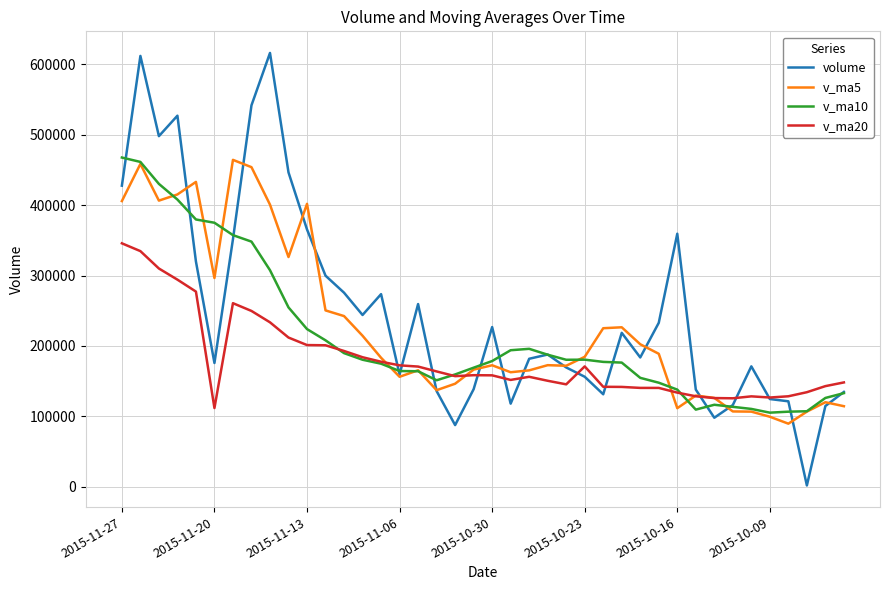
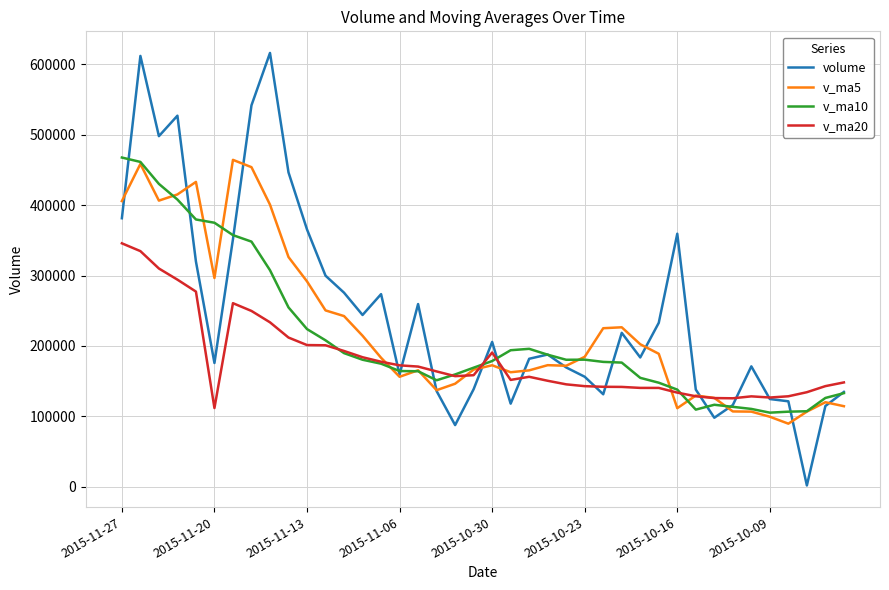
volume, 2015-11-27: 430000 -> 380000
v_ma5, 2015-11-13: 400000 -> 290000
volume, 2015-10-30: 230000 -> 210000
v_ma20, 2015-10-30: 160000 -> 190000
v_ma20, 2015-10-23: 170000 -> 140000
